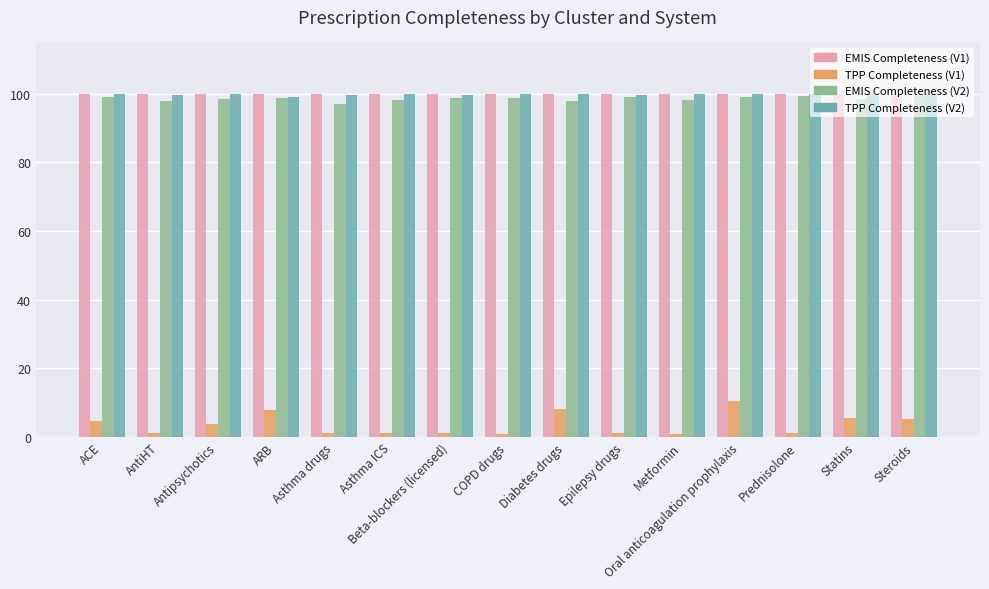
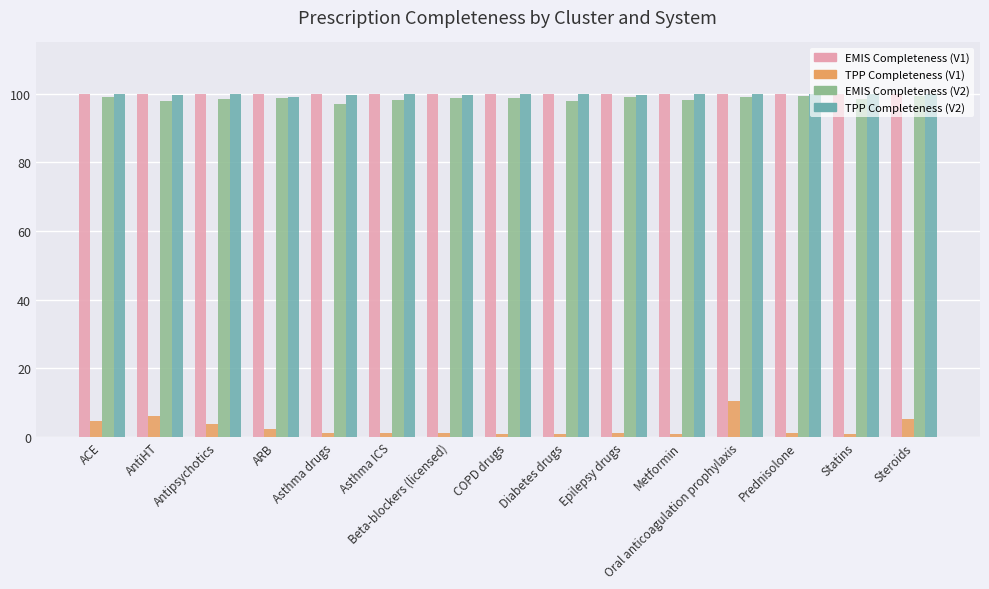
TPP Completeness (V1), AntiHT: 1 -> 6
TPP Completeness (V1), ARB: 8 -> 2
TPP Completeness (V1), Diabetes drugs: 8 -> 1
TPP Completeness (V1), Statins: 6 -> 1
